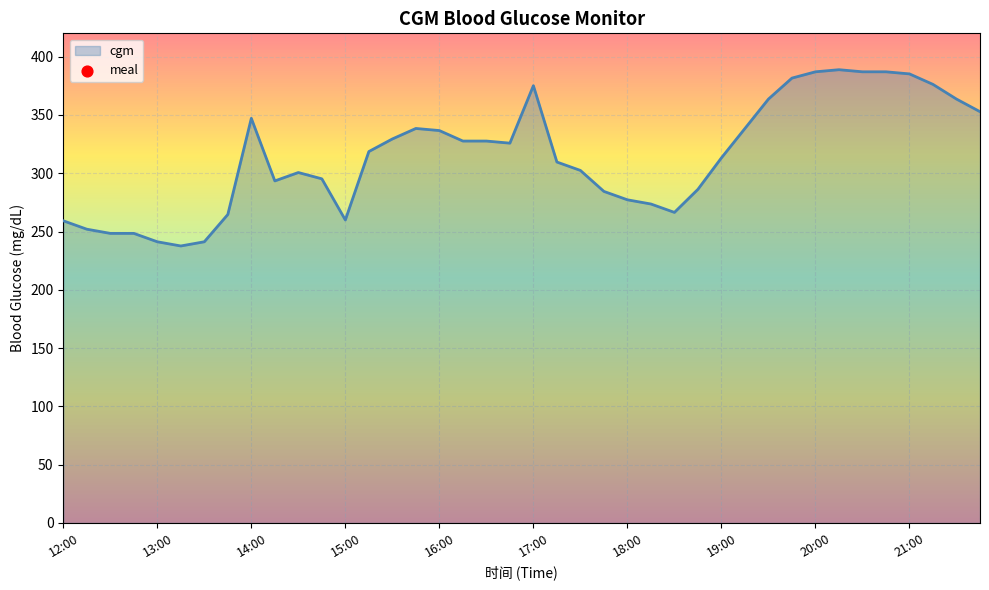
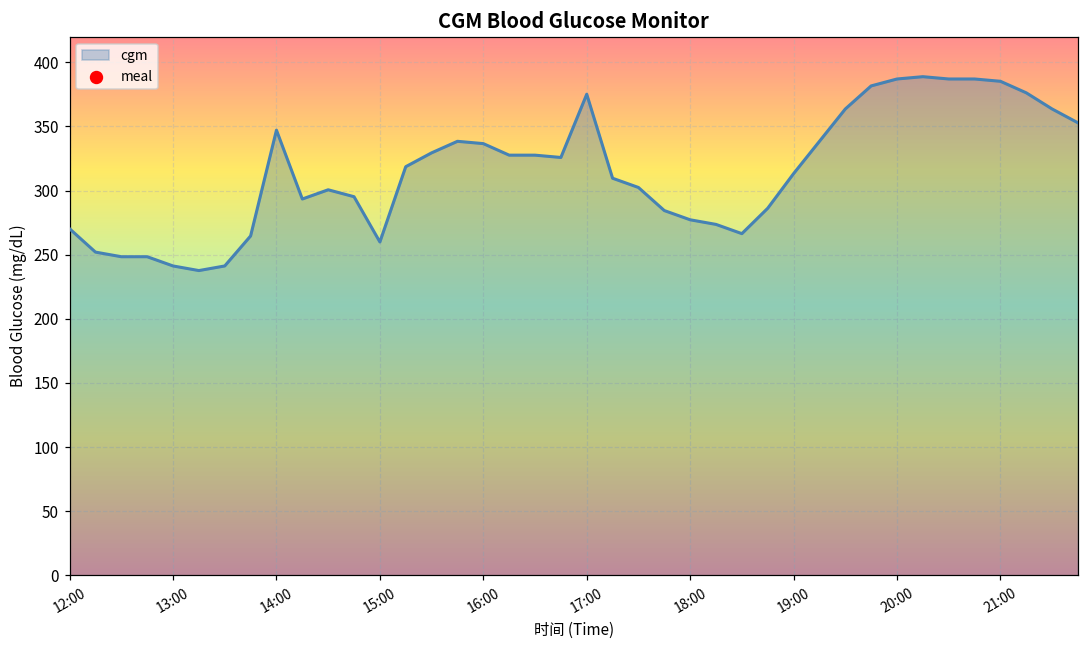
12:00: 259 -> 270
